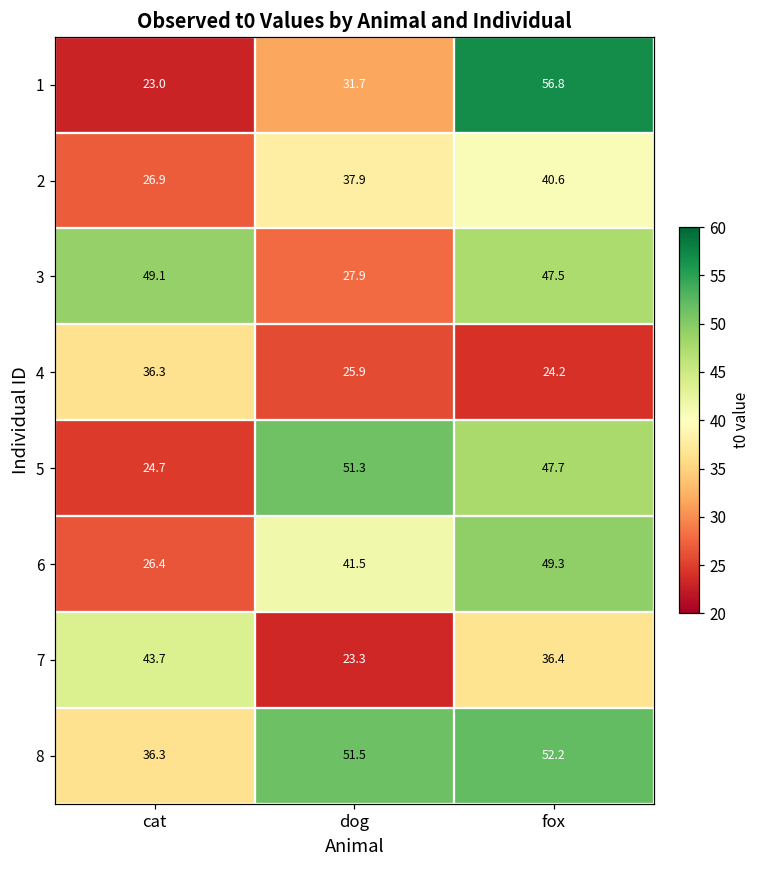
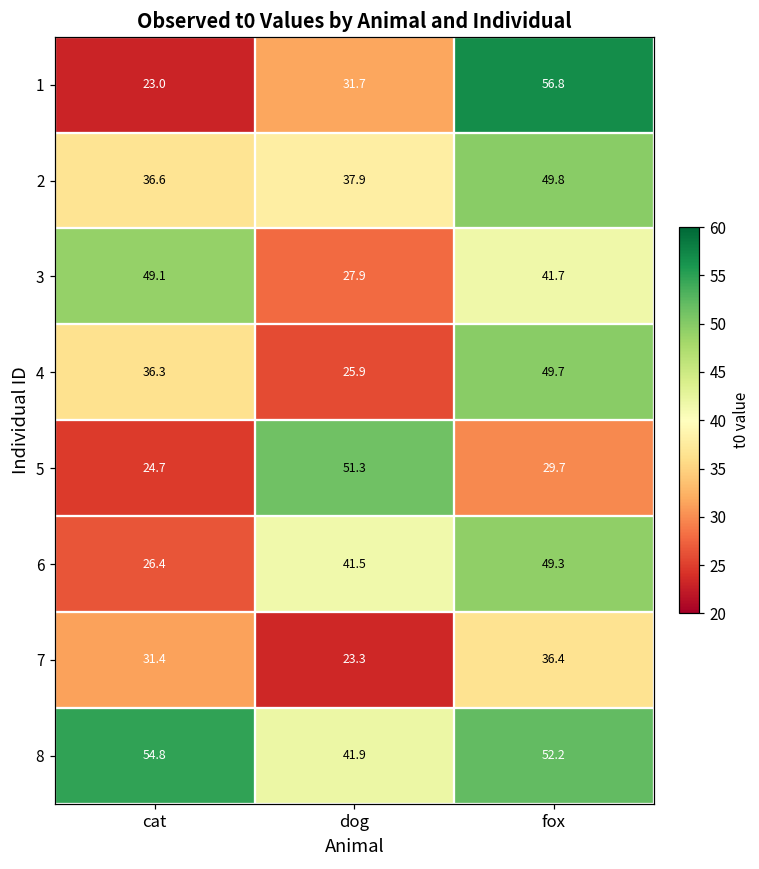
2, cat: 26.9 -> 36.6
2, fox: 40.6 -> 49.8
3, fox: 47.5 -> 41.7
4, fox: 24.2 -> 49.7
5, fox: 47.7 -> 29.7
7, cat: 43.7 -> 31.4
8, cat: 36.3 -> 54.8
8, dog: 51.5 -> 41.9
